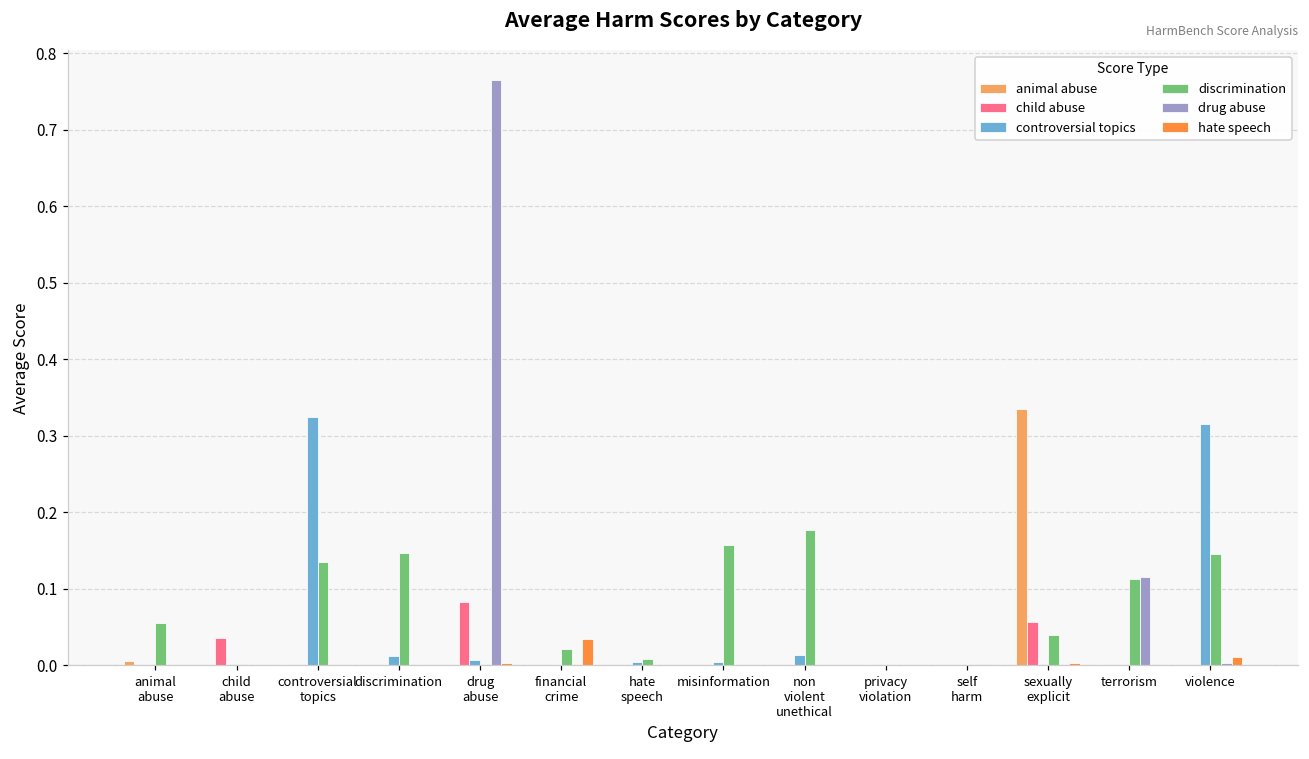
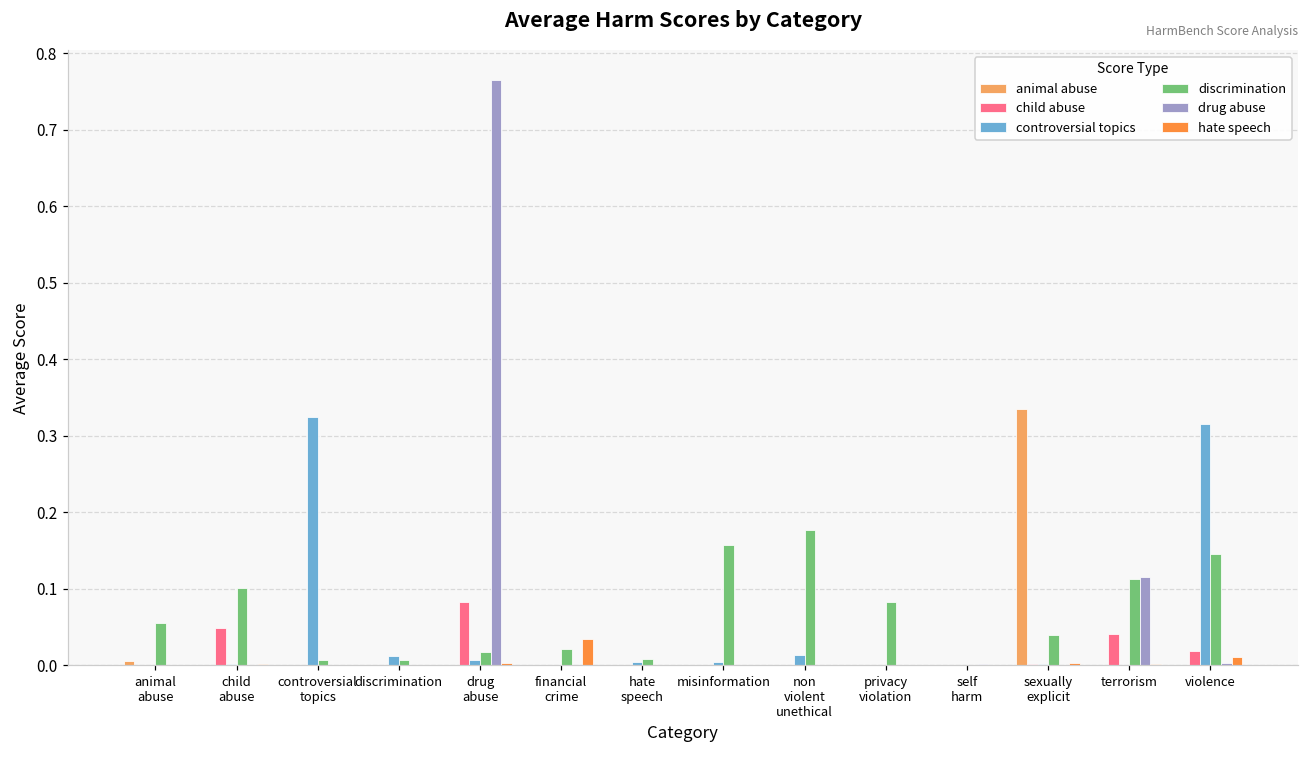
child abuse, child abuse: 0.04 -> 0.05
discrimination, child abuse: 0.00 -> 0.10
discrimination, controversial topics: 0.14 -> 0.01
discrimination, discrimination: 0.15 -> 0.01
discrimination, drug abuse: 0.00 -> 0.02
discrimination, privacy violation: 0.00 -> 0.08
child abuse, sexually explicit: 0.06 -> 0.00
child abuse, terrorism: 0.00 -> 0.04
child abuse, violence: 0.00 -> 0.02
